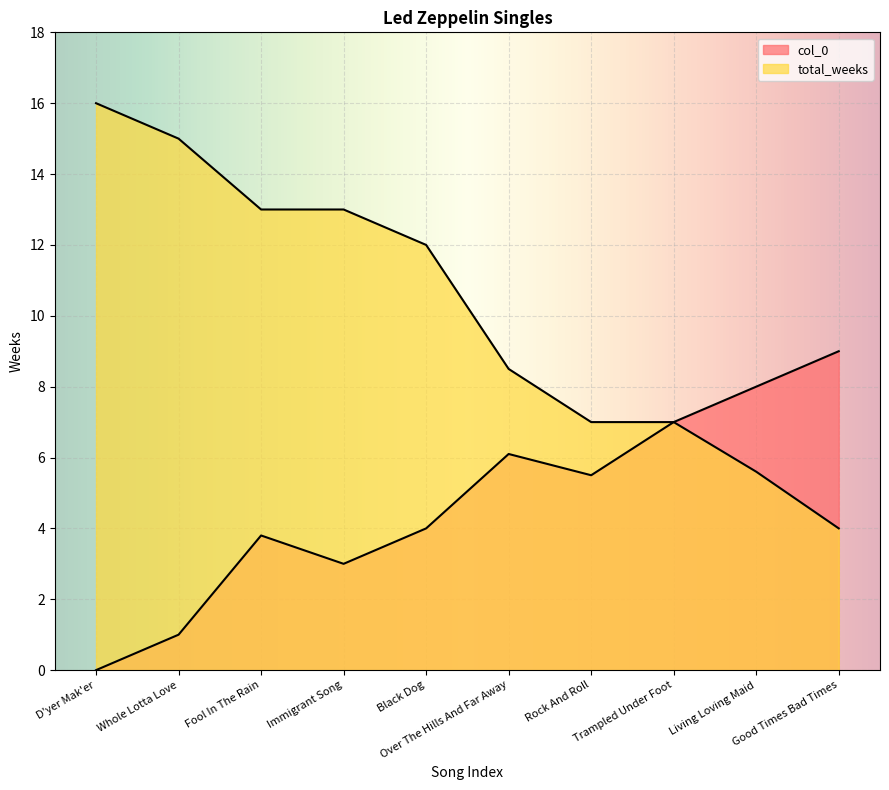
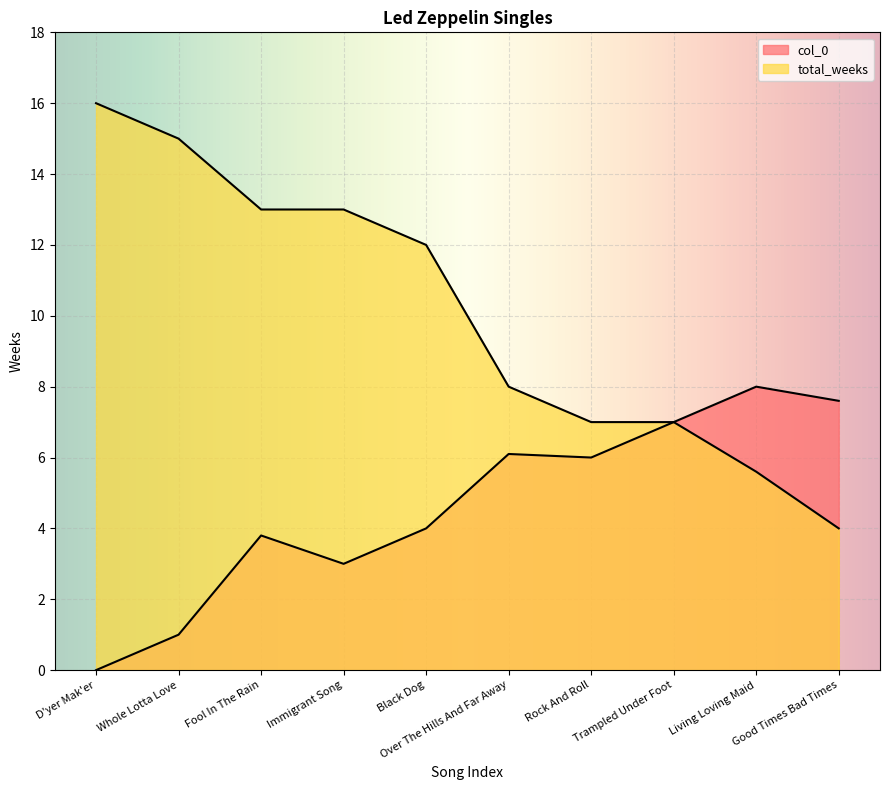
total_weeks, Over The Hills And Far Away: 8.5 -> 8.0
col_0, Rock And Roll: 5.5 -> 6.0
col_0, Good Times Bad Times: 9.0 -> 7.6
